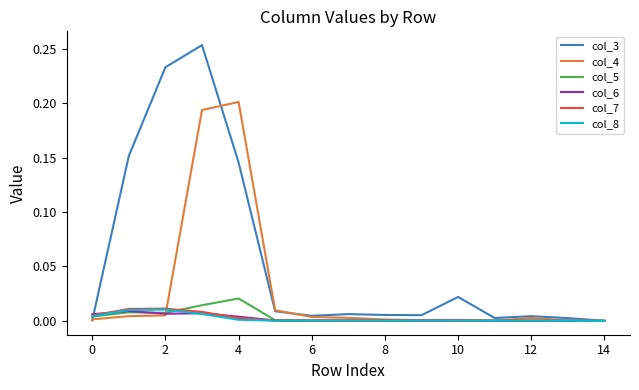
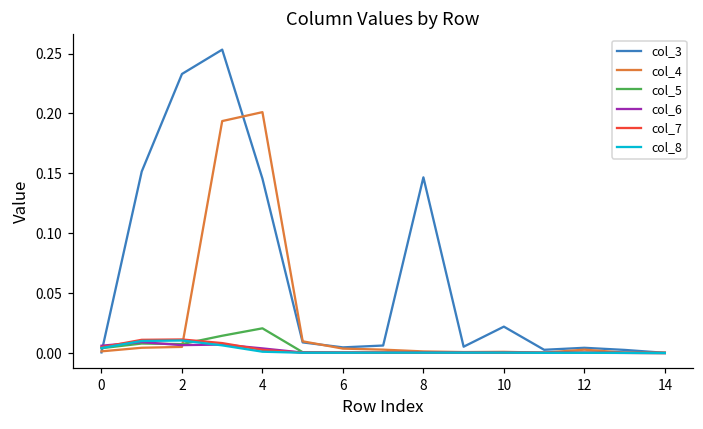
col_3, 8: 0.005 -> 0.147
